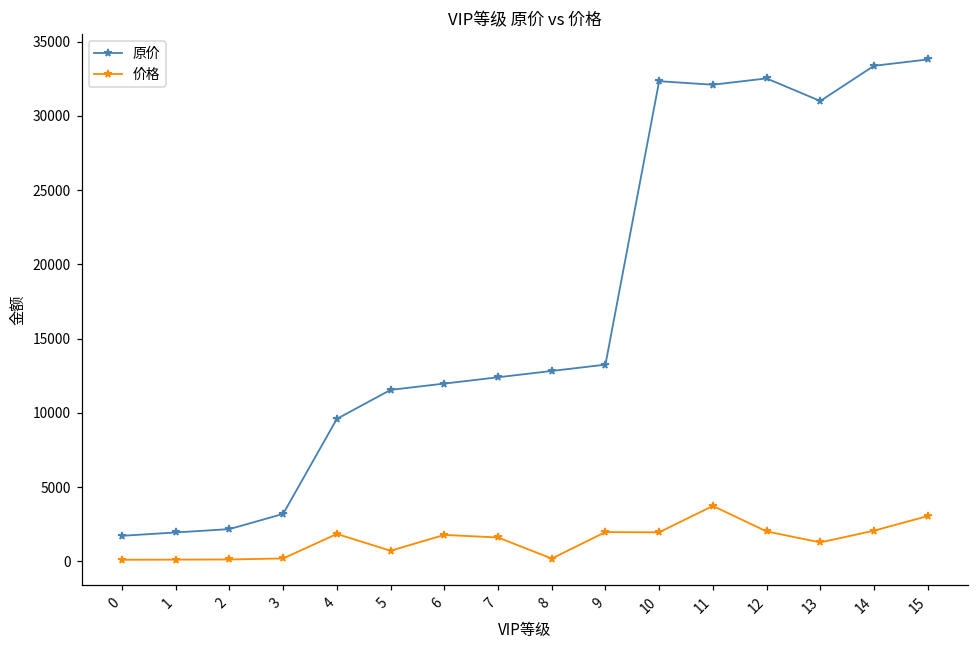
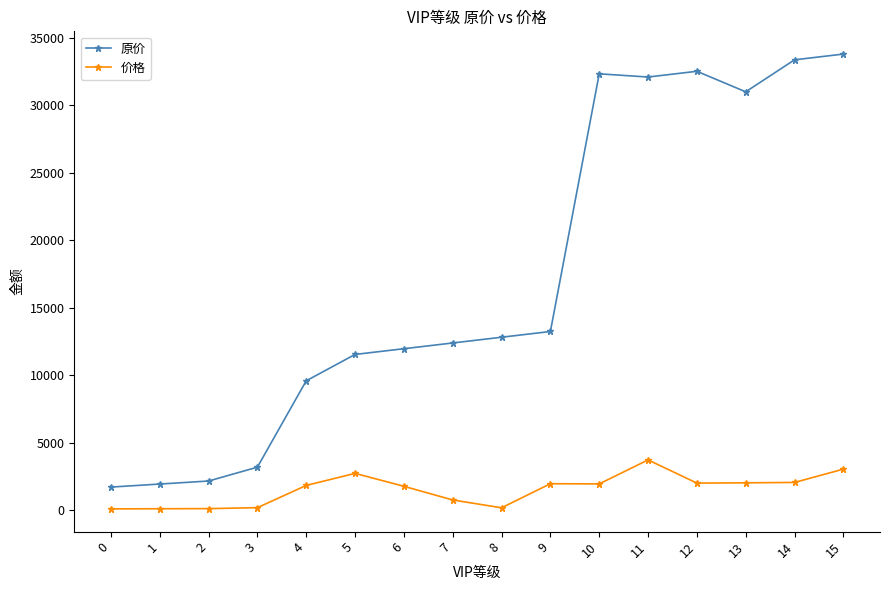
价格, 5: 700 -> 2700
价格, 7: 1600 -> 800
价格, 13: 1300 -> 2000
